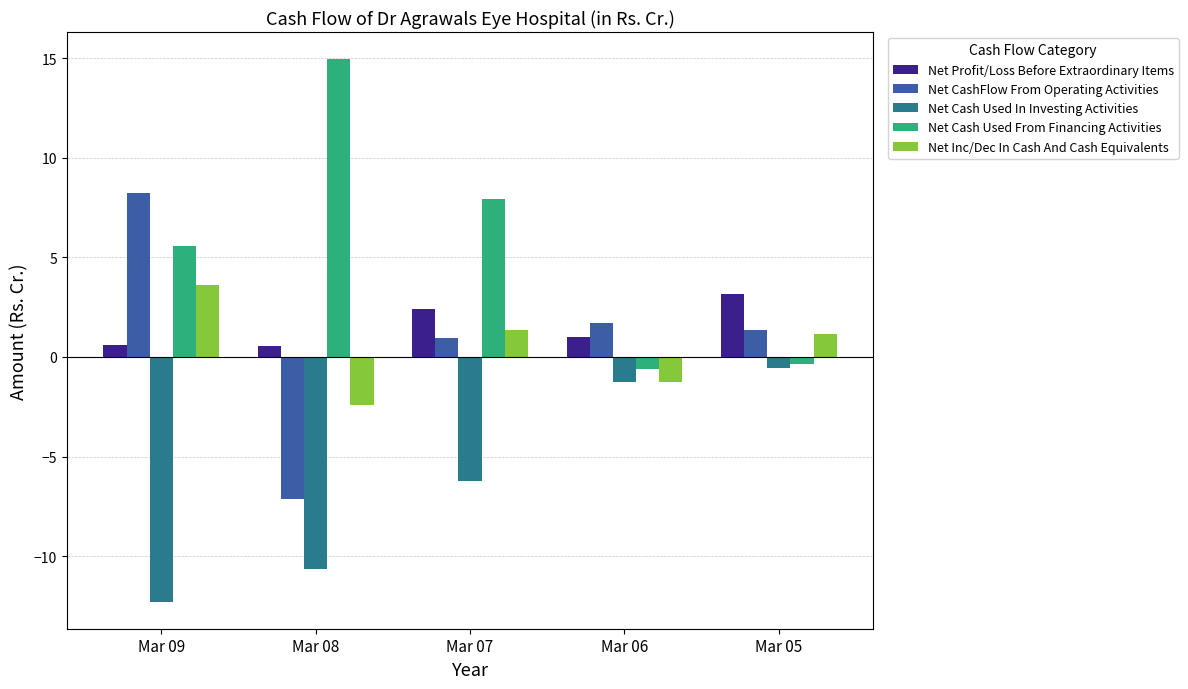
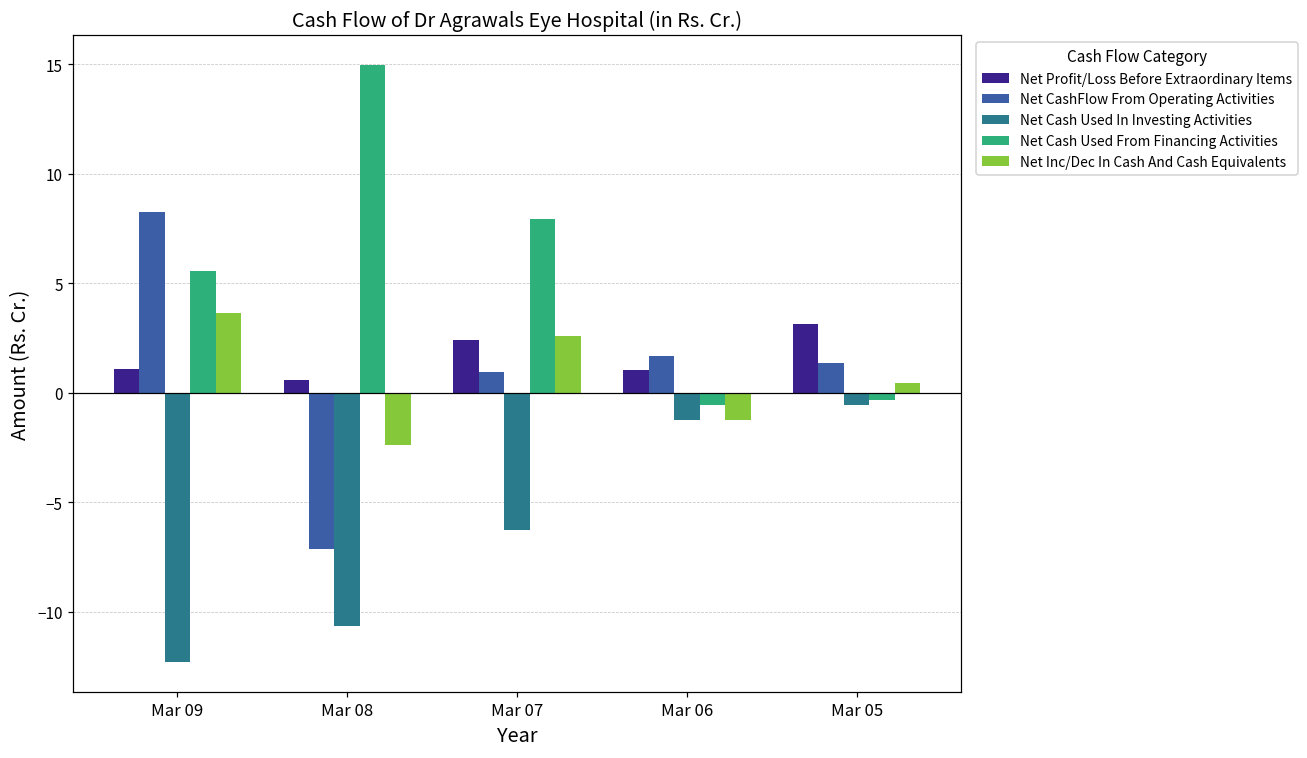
Net Profit/Loss Before Extraordinary Items, Mar 09: 0.6 -> 1.1
Net Inc/Dec In Cash And Cash Equivalents, Mar 07: 1.4 -> 2.6
Net Inc/Dec In Cash And Cash Equivalents, Mar 05: 1.2 -> 0.5
